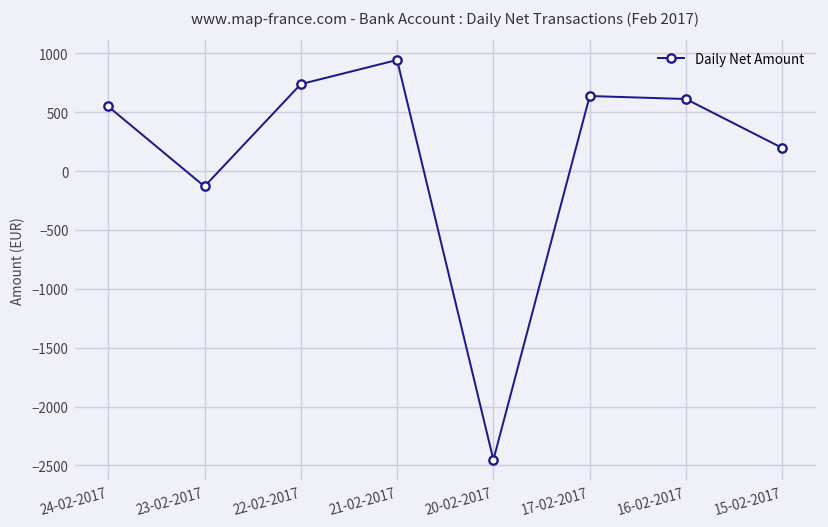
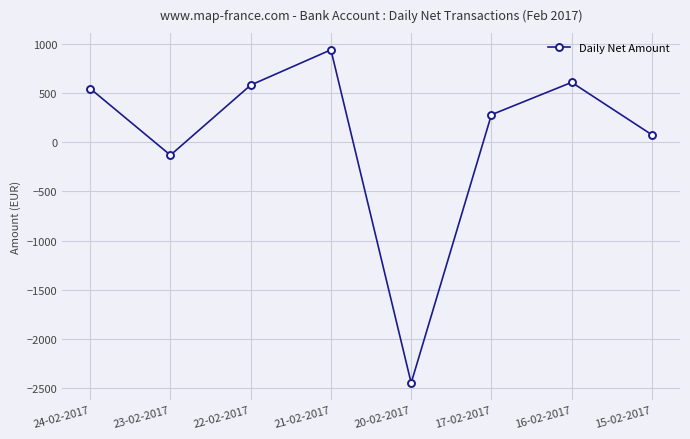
22-02-2017: 700 -> 600
17-02-2017: 600 -> 300
15-02-2017: 200 -> 100
